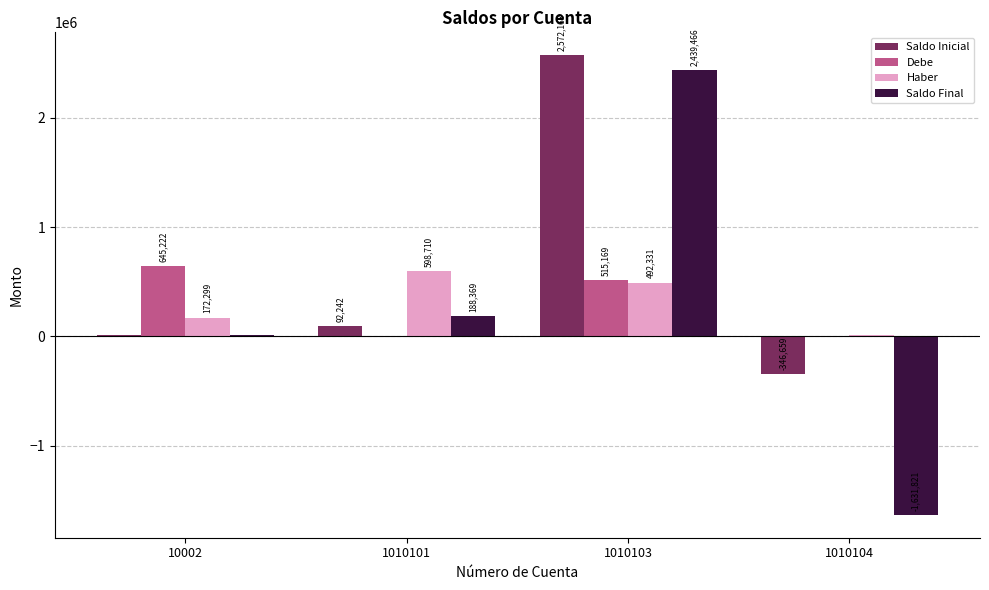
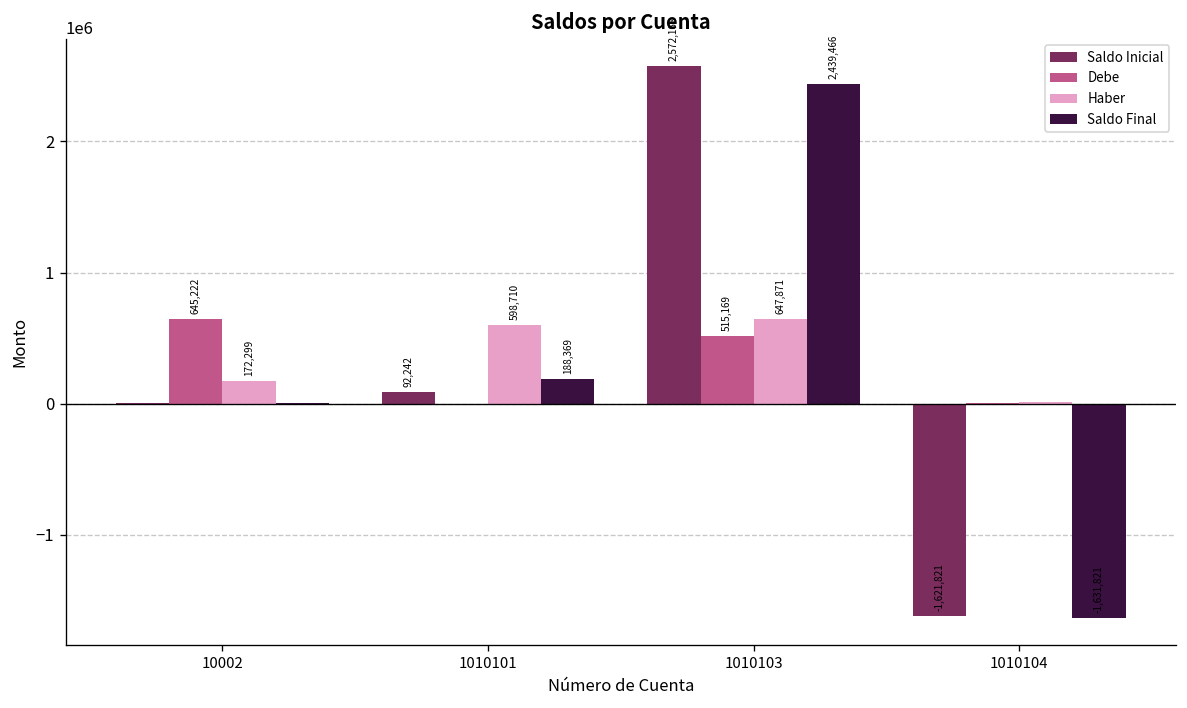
Haber, 1010103: 492,331 -> 647,871
Saldo Inicial, 1010104: -346,659 -> -1,621,821
